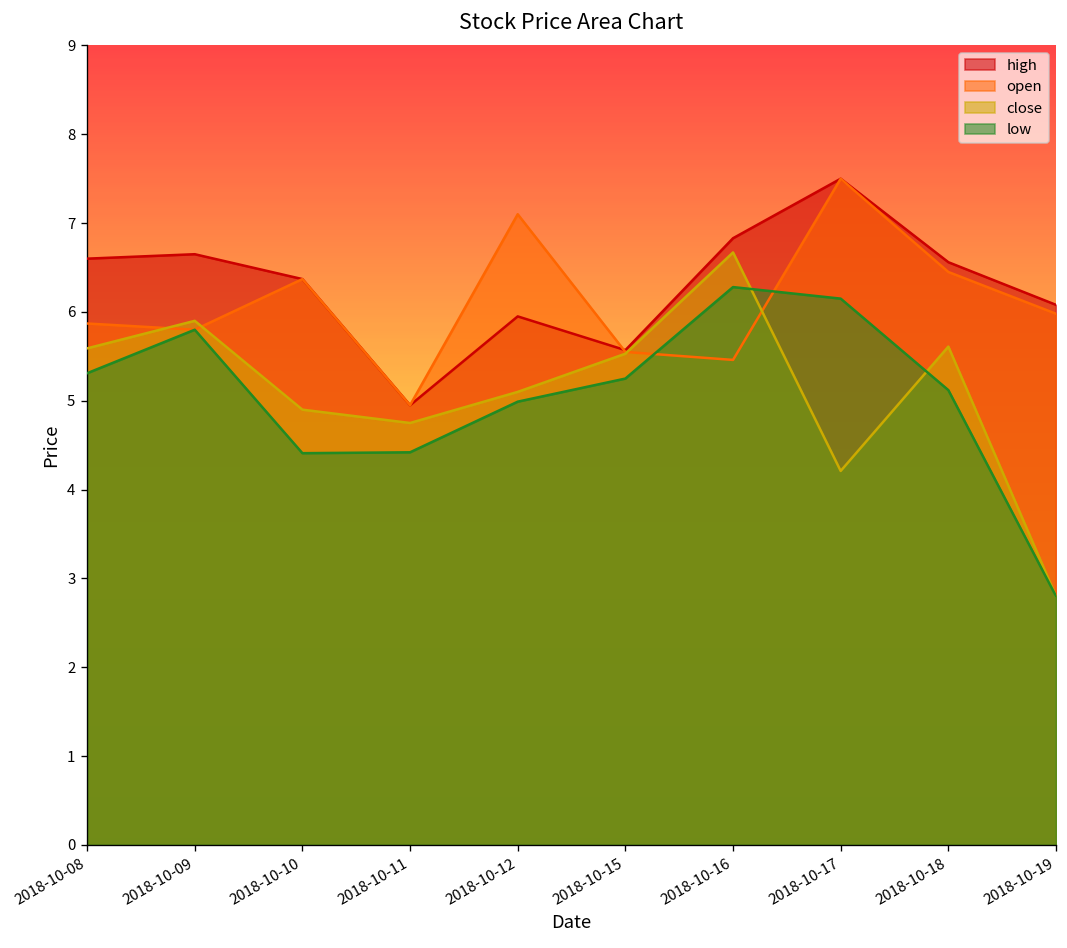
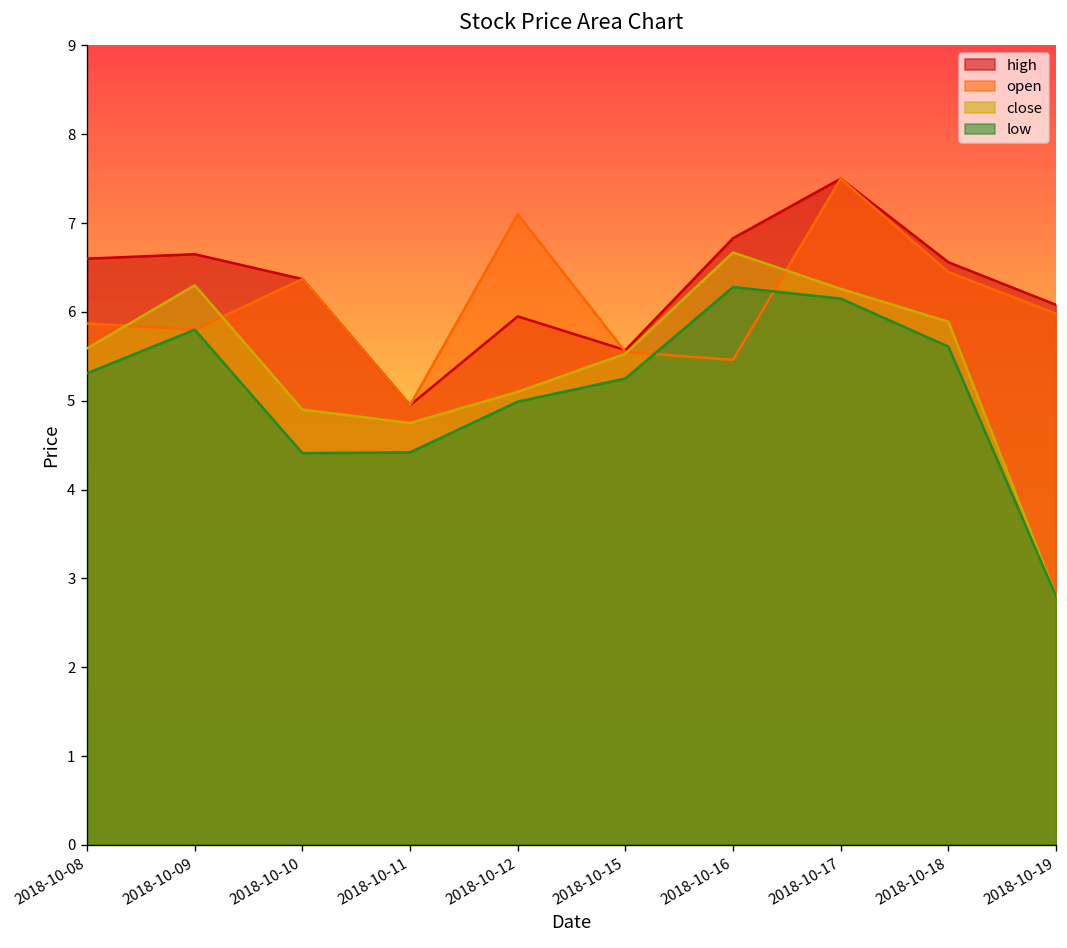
close, 2018-10-09: 5.9 -> 6.3
close, 2018-10-17: 4.2 -> 6.3
close, 2018-10-18: 5.6 -> 5.9
low, 2018-10-18: 5.1 -> 5.6
